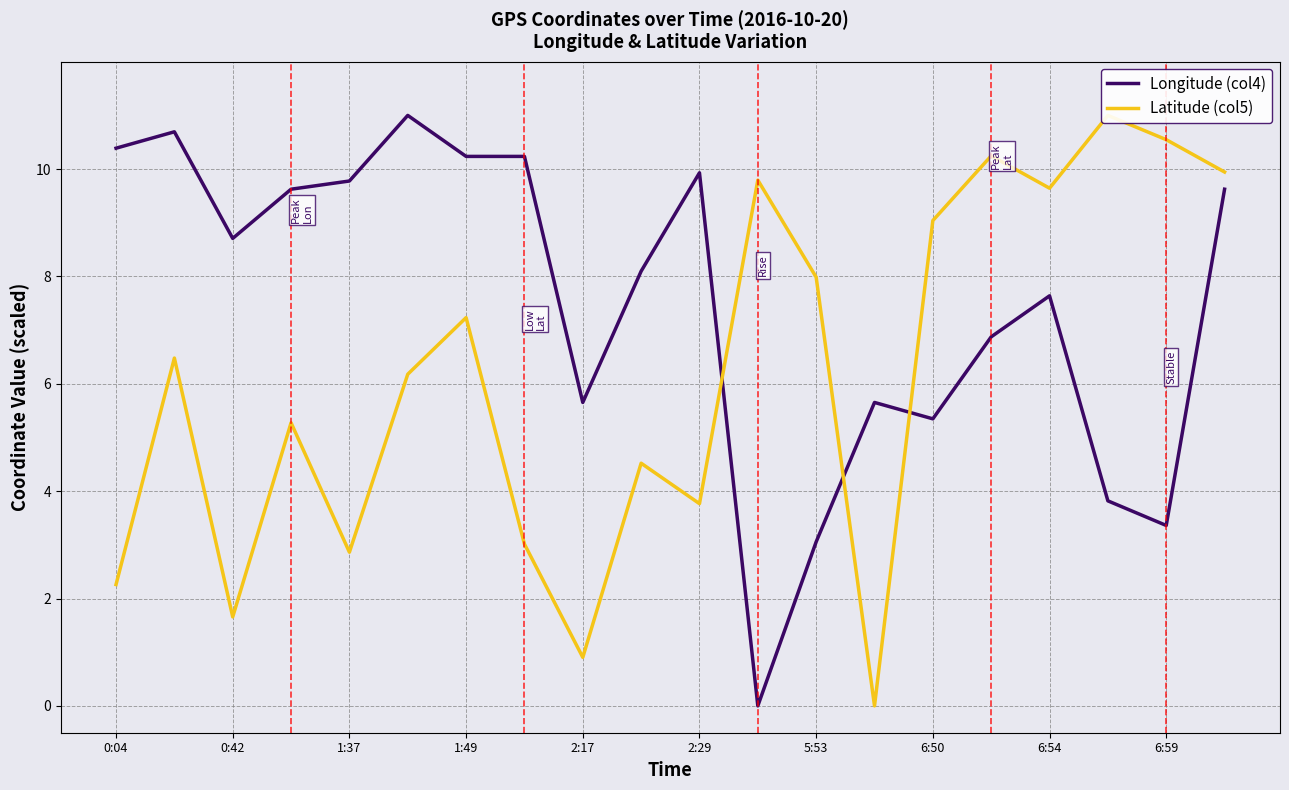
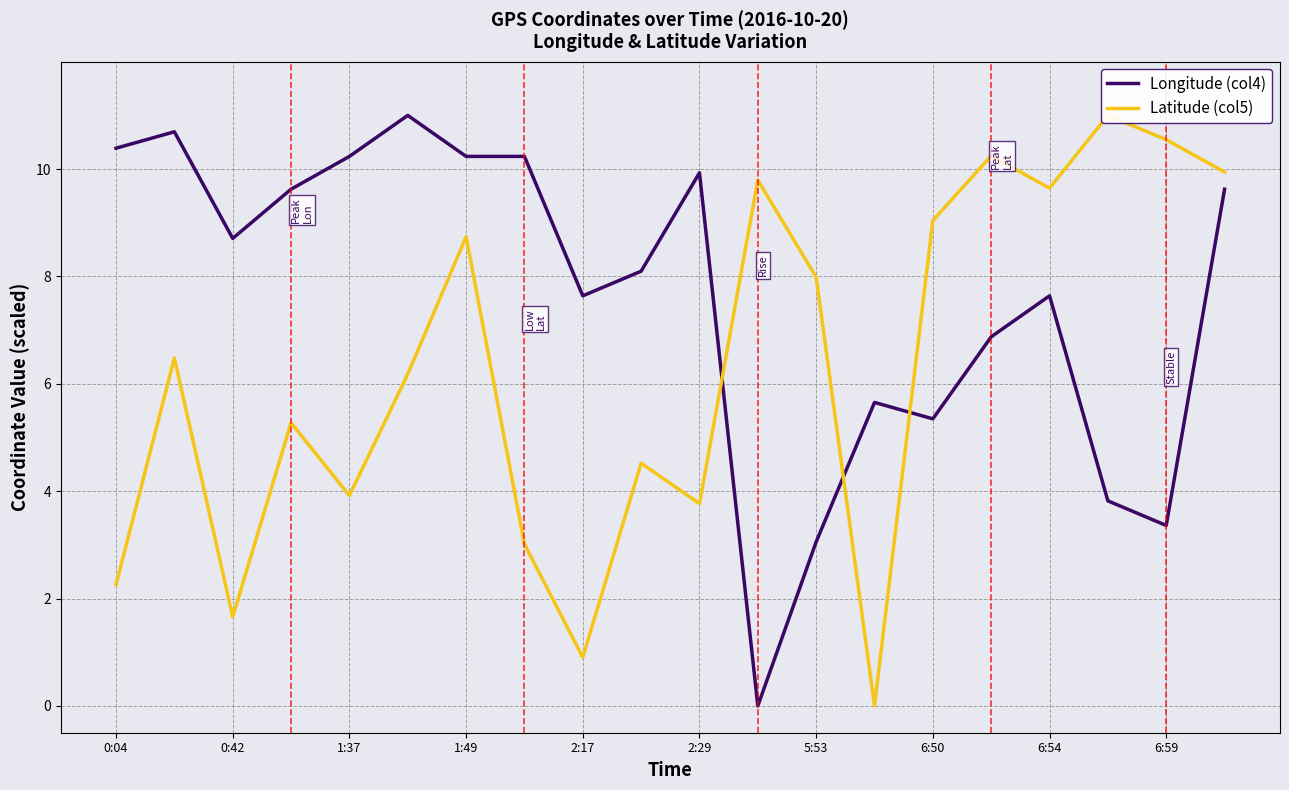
Longitude (col4), 1:37: 9.8 -> 10.2
Latitude (col5), 1:37: 2.9 -> 3.9
Latitude (col5), 1:49: 7.2 -> 8.7
Longitude (col4), 2:17: 5.7 -> 7.6
